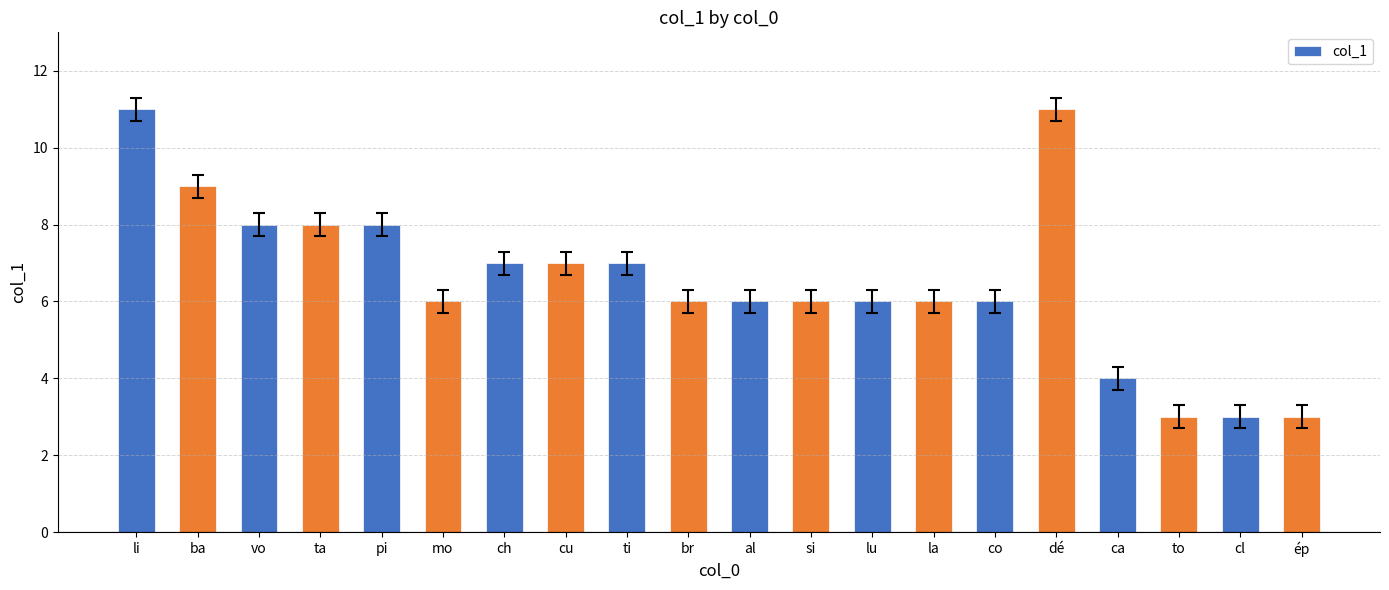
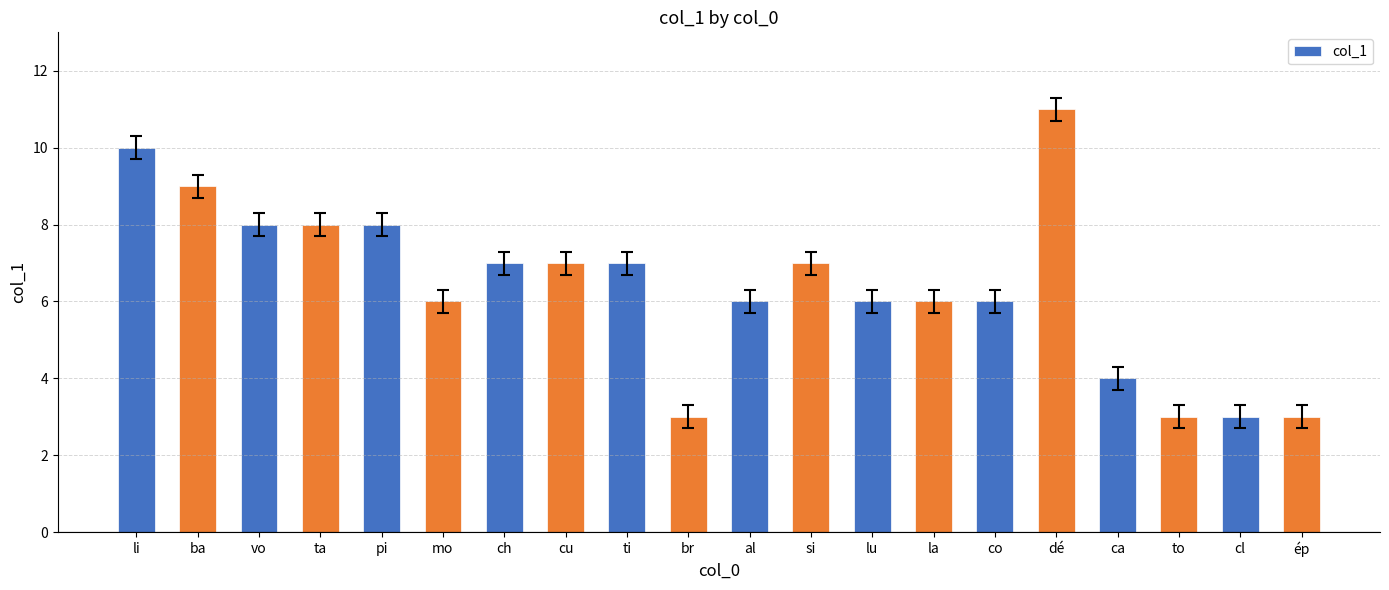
col_1, li: 11 -> 10
col_1, br: 6 -> 3
col_1, si: 6 -> 7
